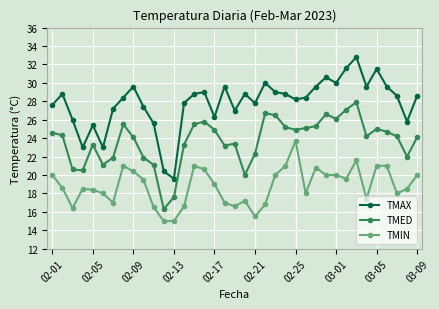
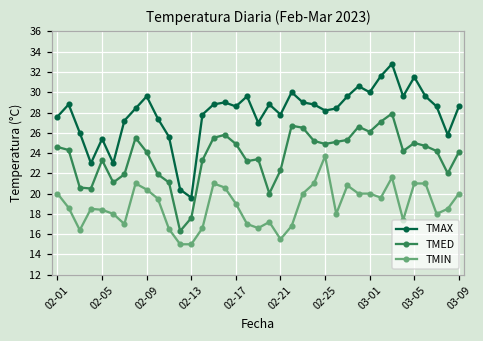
TMAX, 02-17: 26 -> 29
